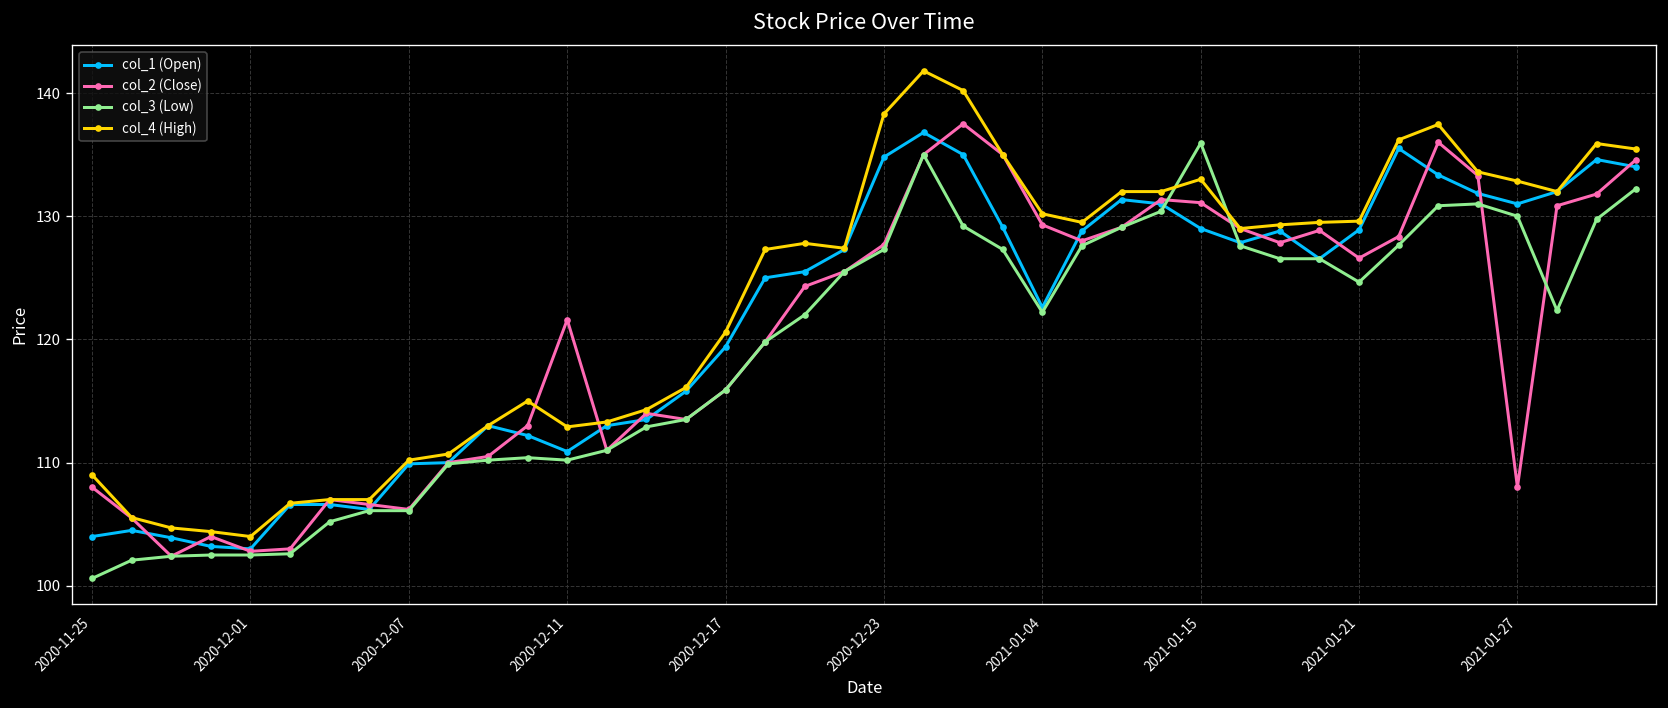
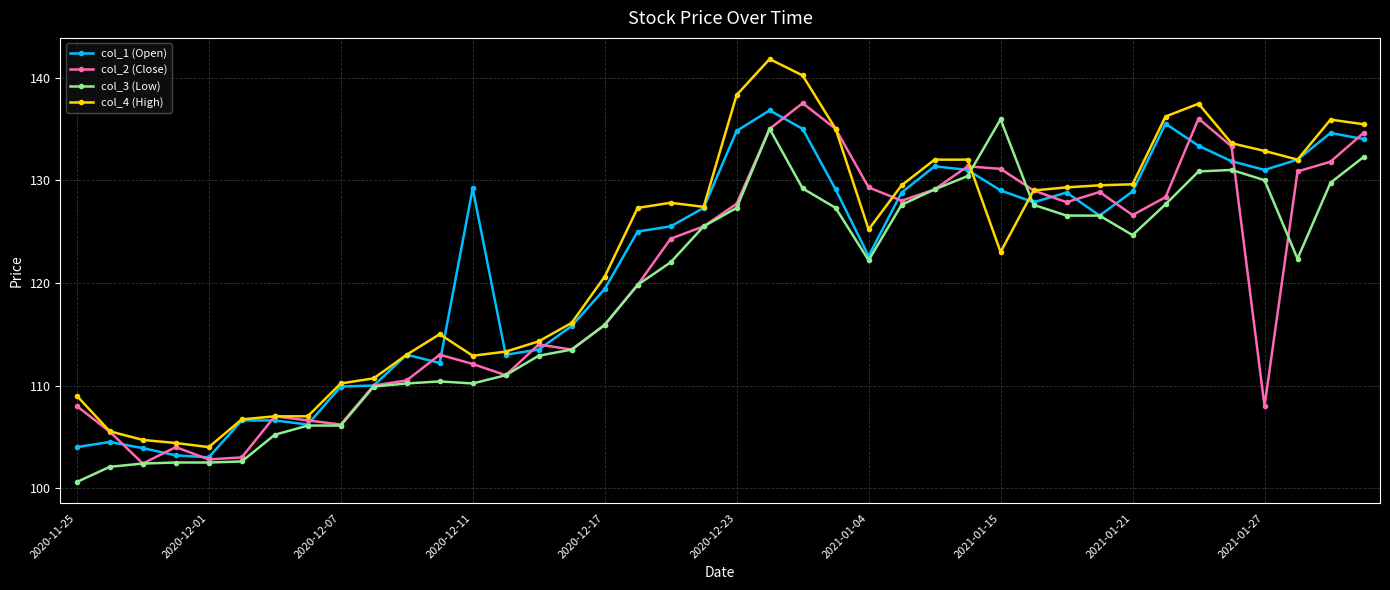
col_1 (Open), 2020-12-11: 110.9 -> 129.2
col_2 (Close), 2020-12-11: 121.6 -> 112.1
col_4 (High), 2021-01-04: 130.2 -> 125.2
col_4 (High), 2021-01-15: 133 -> 123
